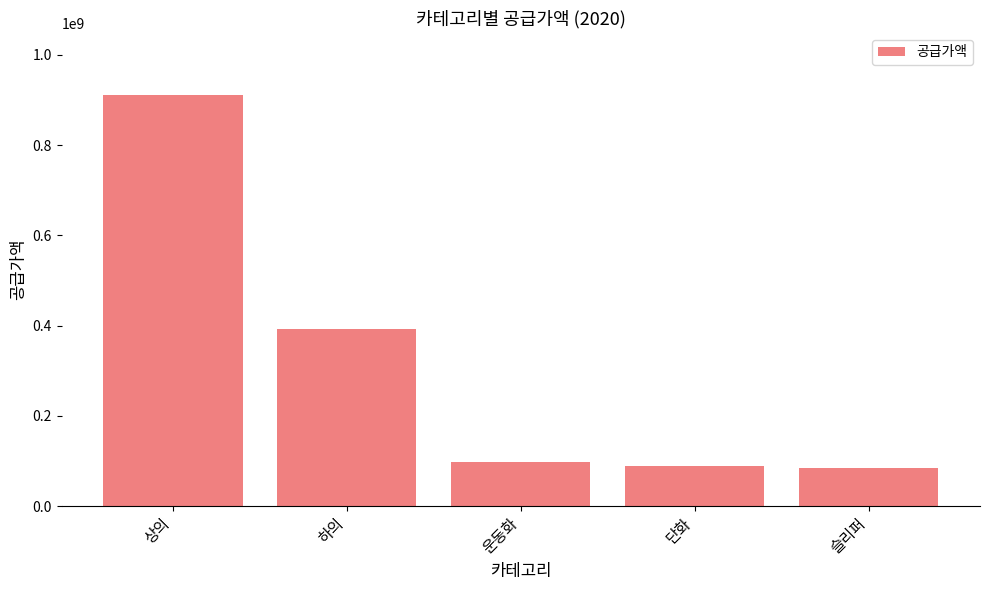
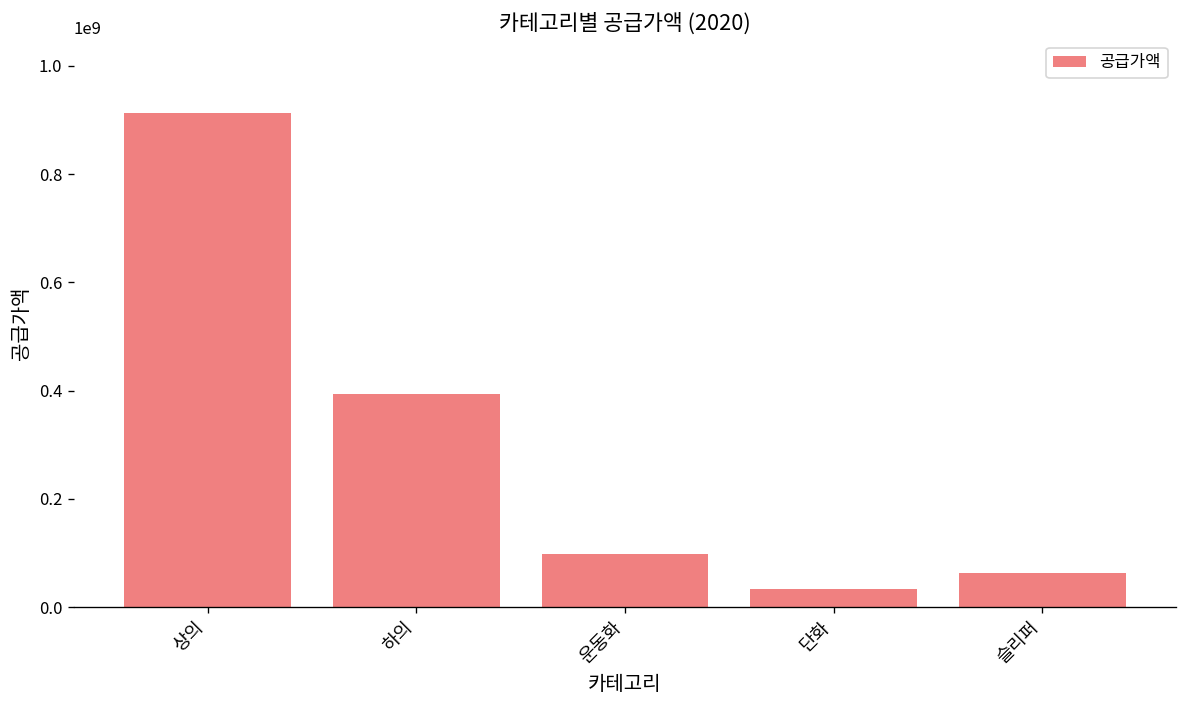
단화: 90000000 -> 30000000
슬리퍼: 80000000 -> 60000000
